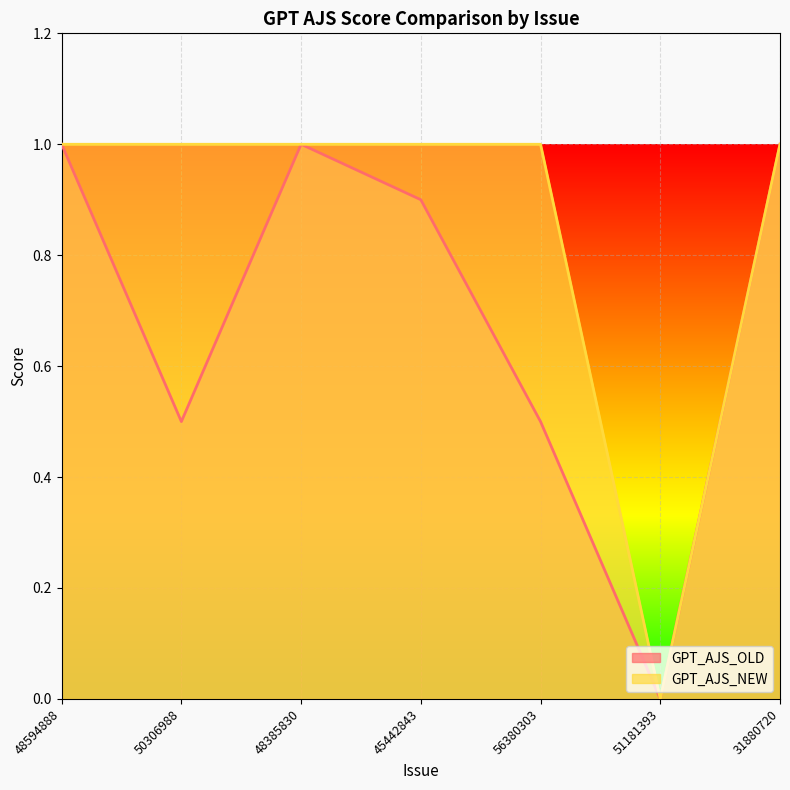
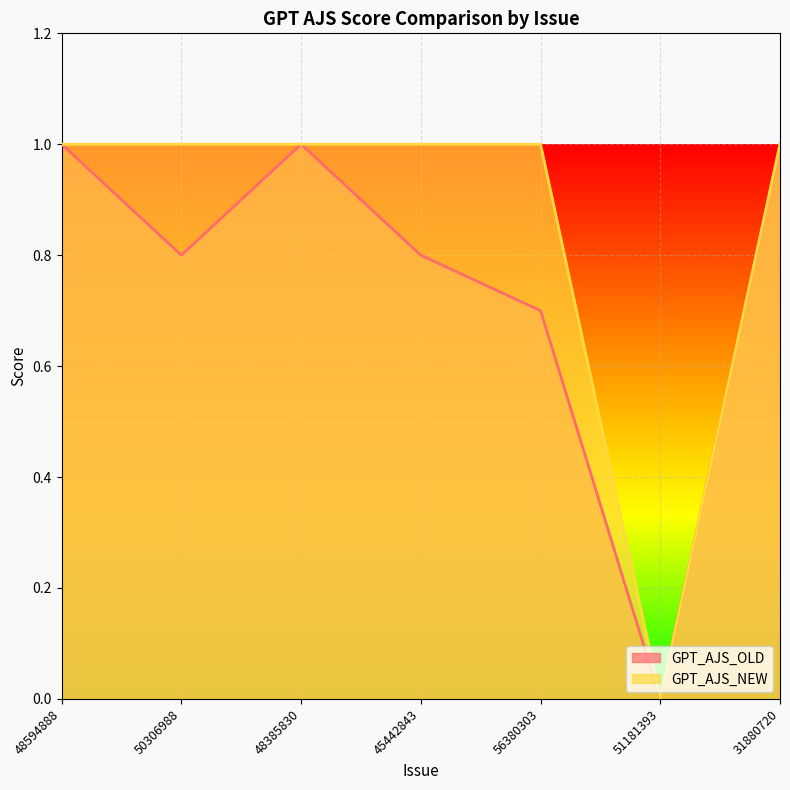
GPT_AJS_OLD, 50306988: 0.5 -> 0.8
GPT_AJS_OLD, 45442843: 0.9 -> 0.8
GPT_AJS_OLD, 56380303: 0.5 -> 0.7
